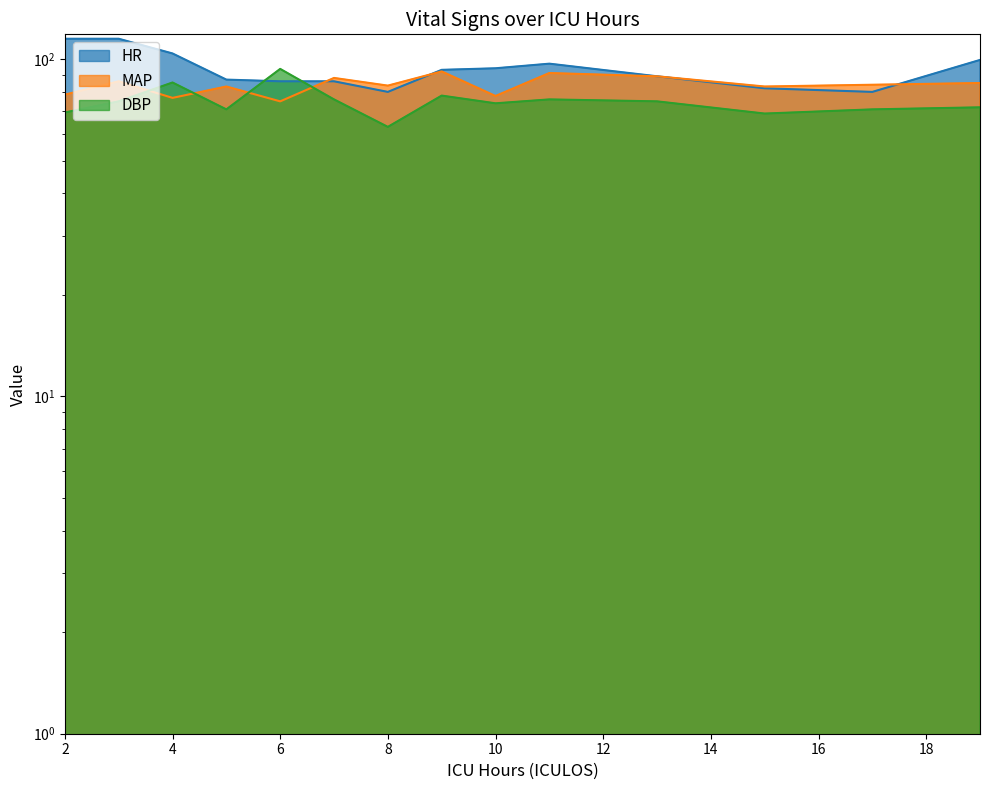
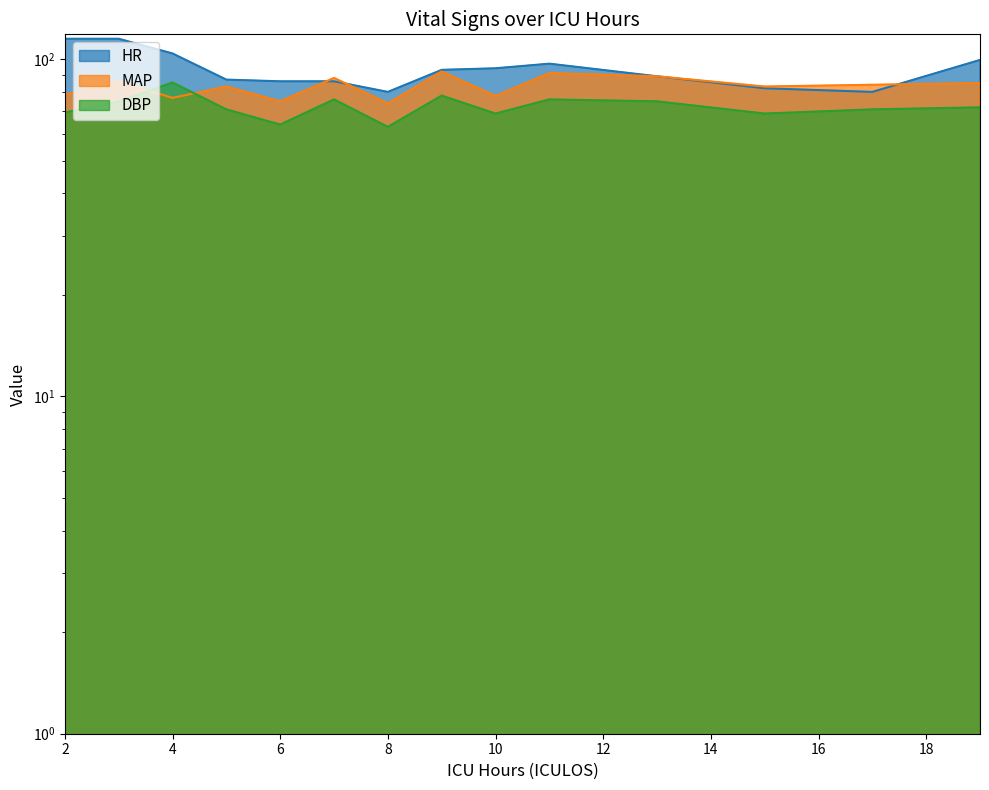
DBP, 6: 94 -> 64
MAP, 8: 84 -> 74
DBP, 10: 74 -> 69
